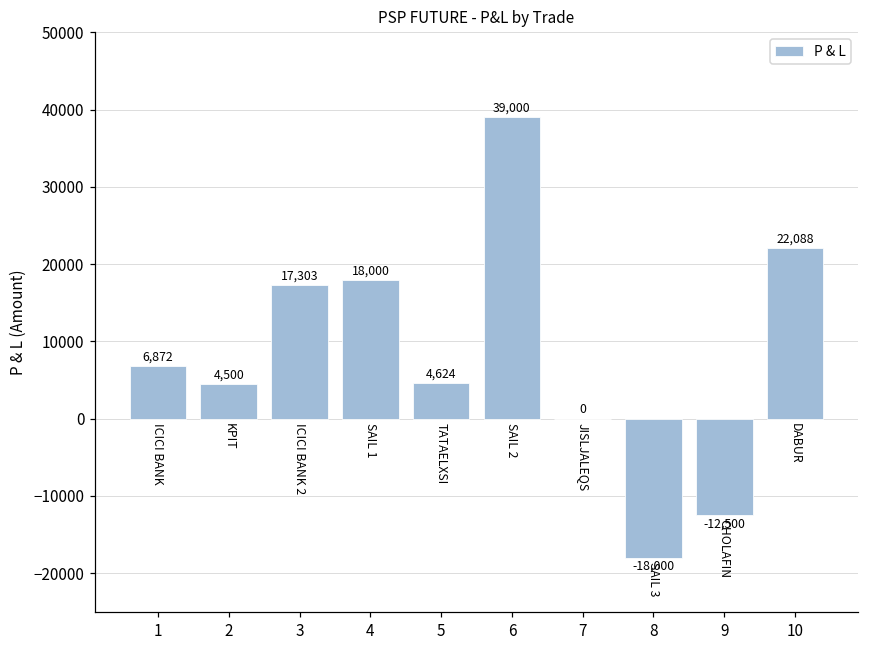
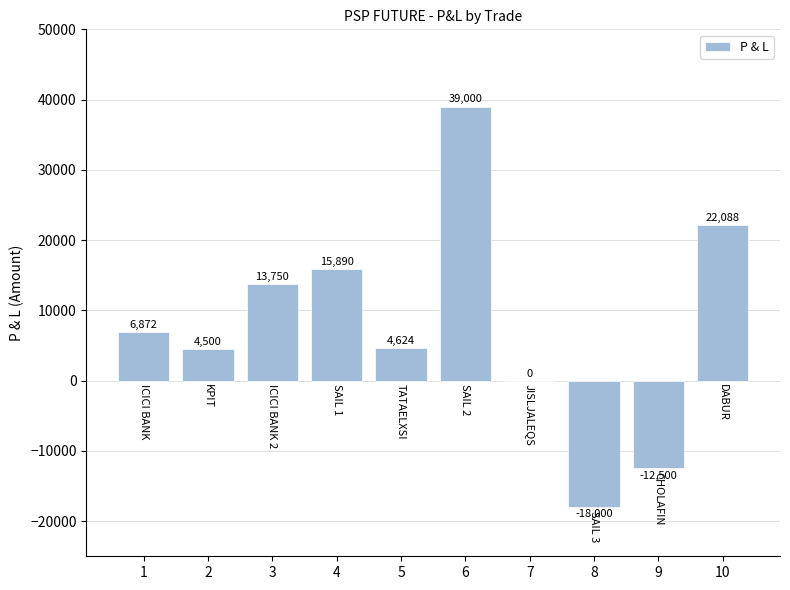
3: 17,303 -> 13,750
4: 18,000 -> 15,890
